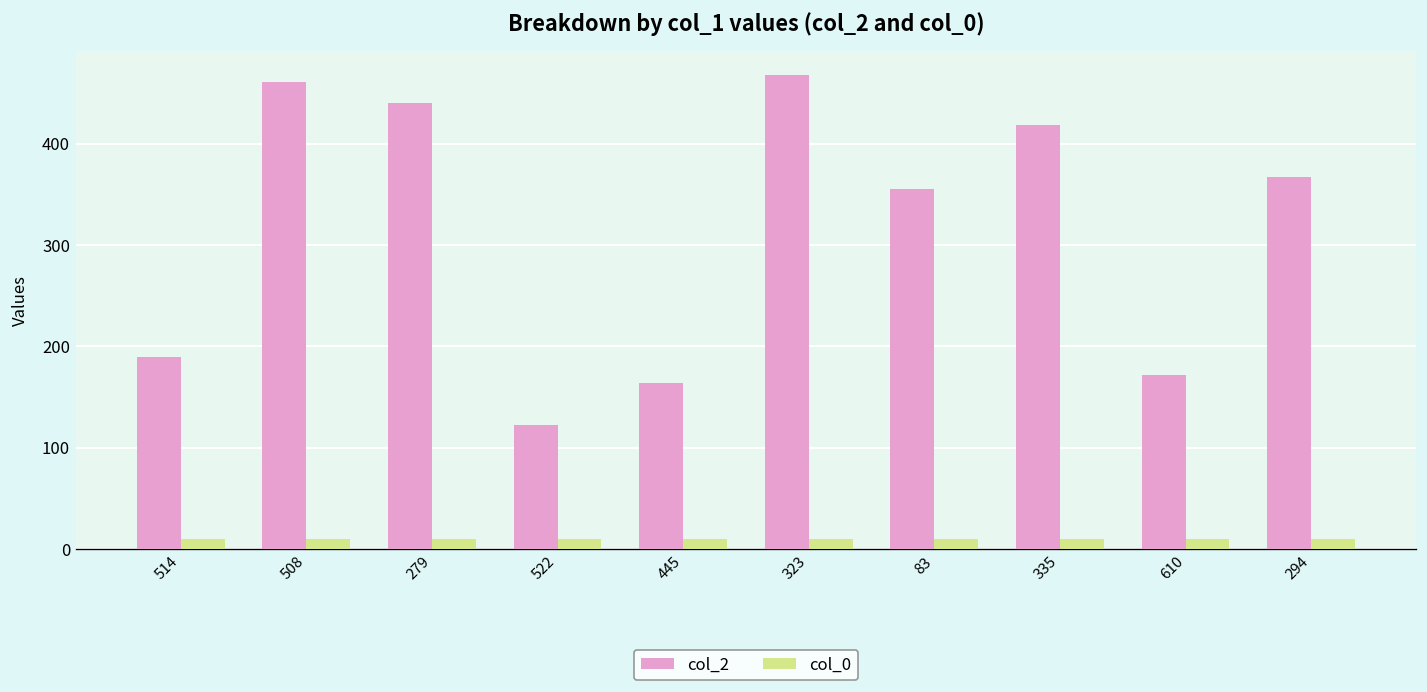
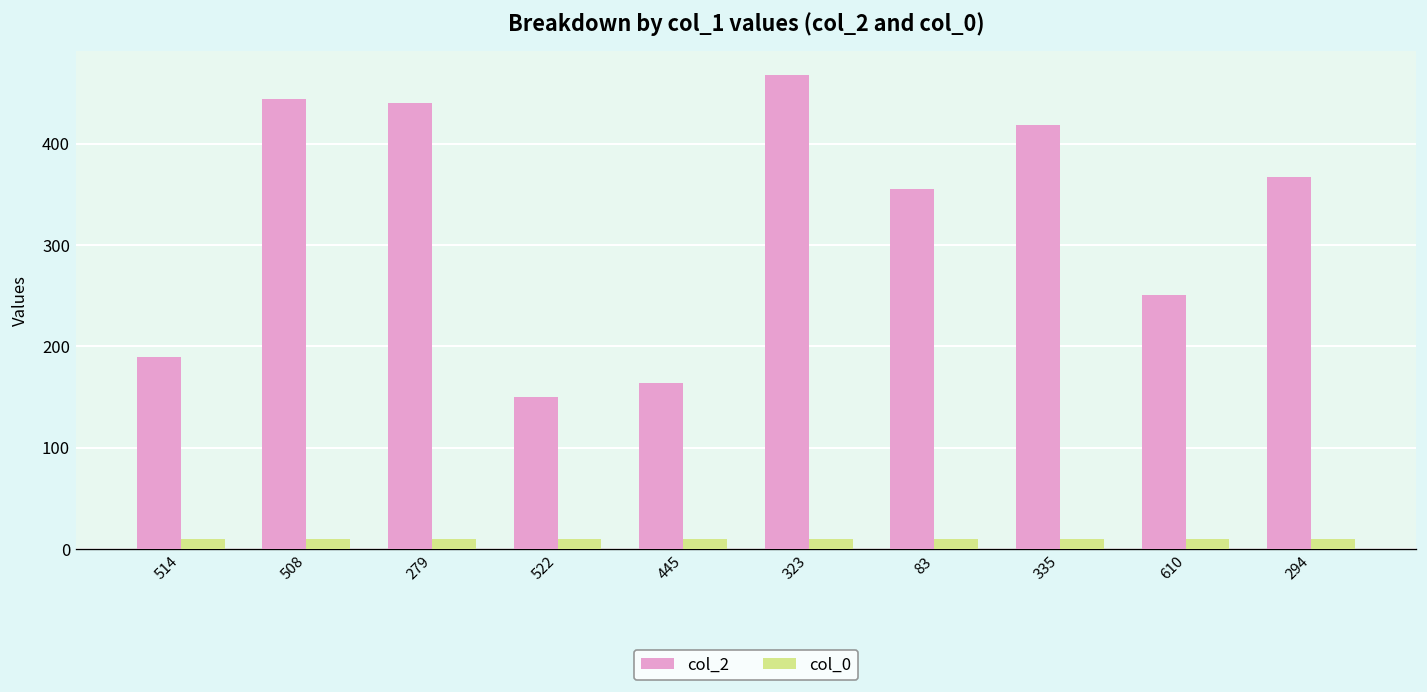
col_2, 508: 460 -> 440
col_2, 522: 120 -> 150
col_2, 610: 170 -> 250
